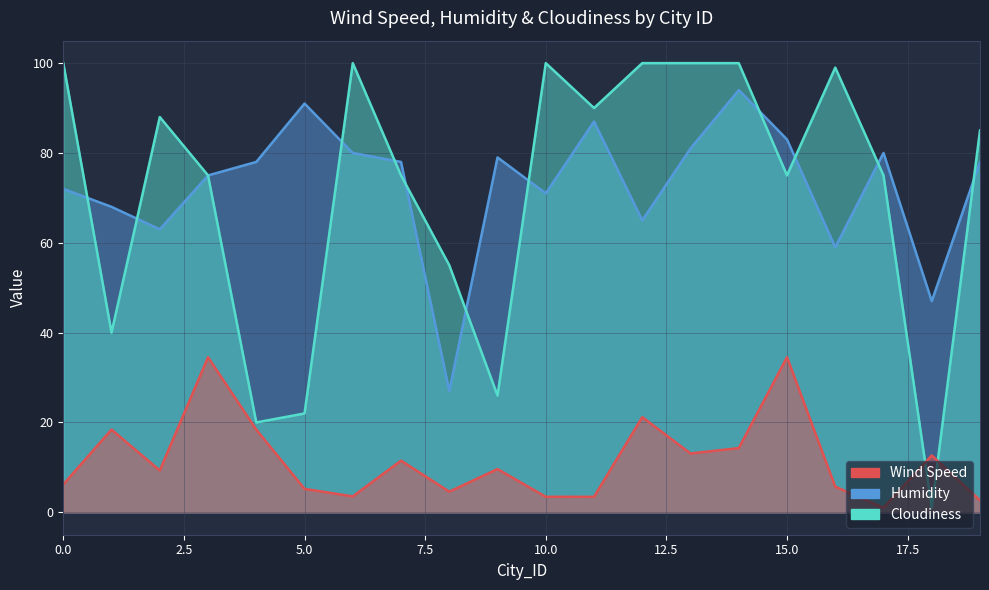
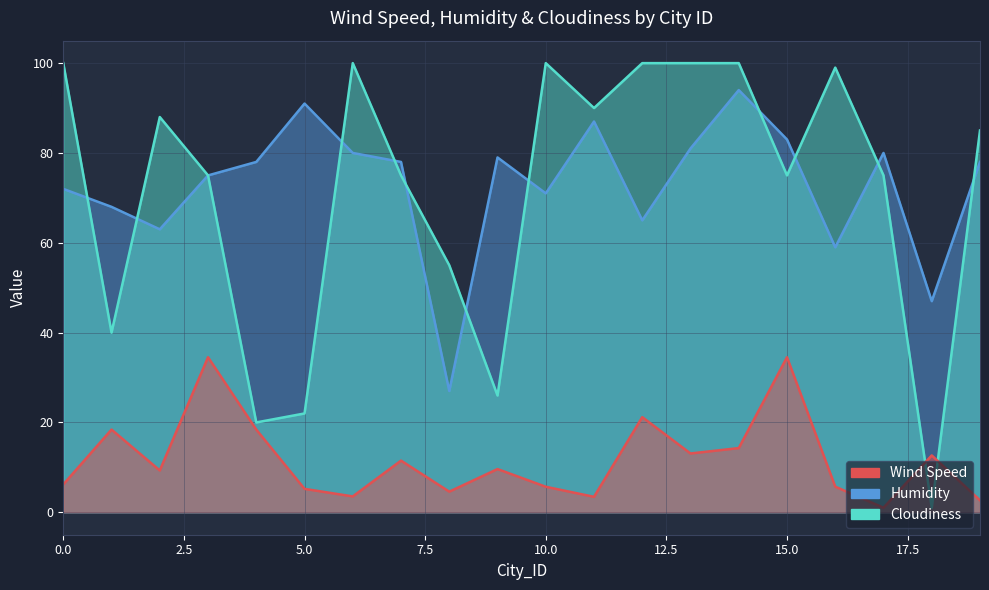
Wind Speed, 10.0: 3 -> 6
